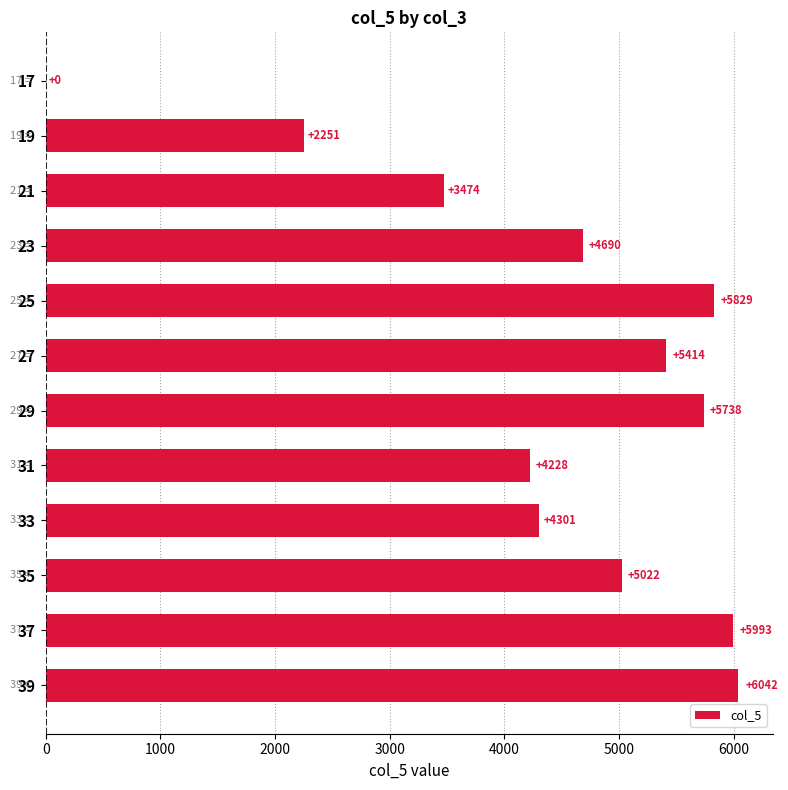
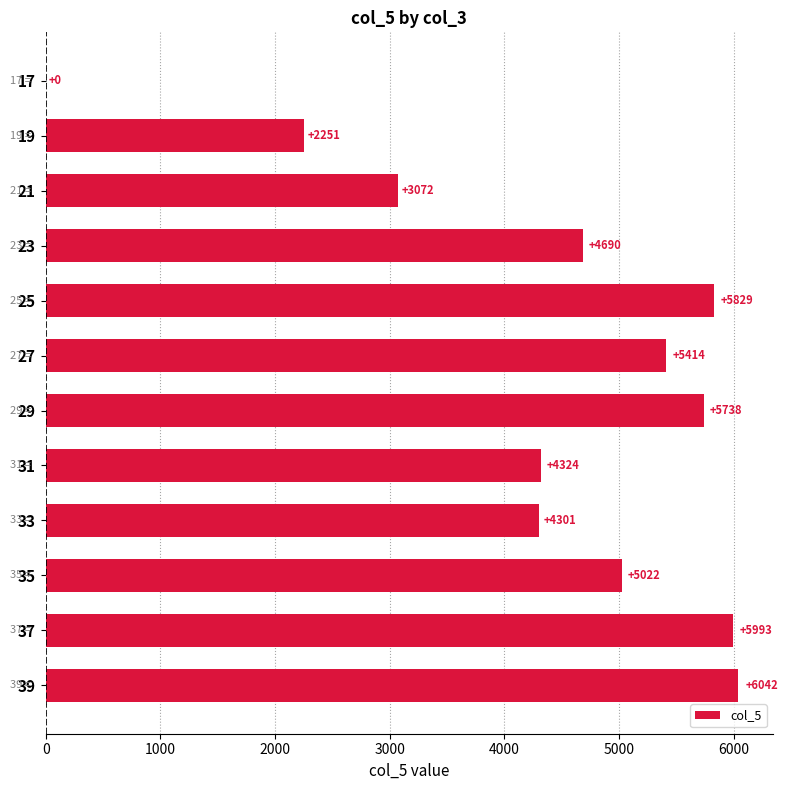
21: +3474 -> +3072
31: +4228 -> +4324
